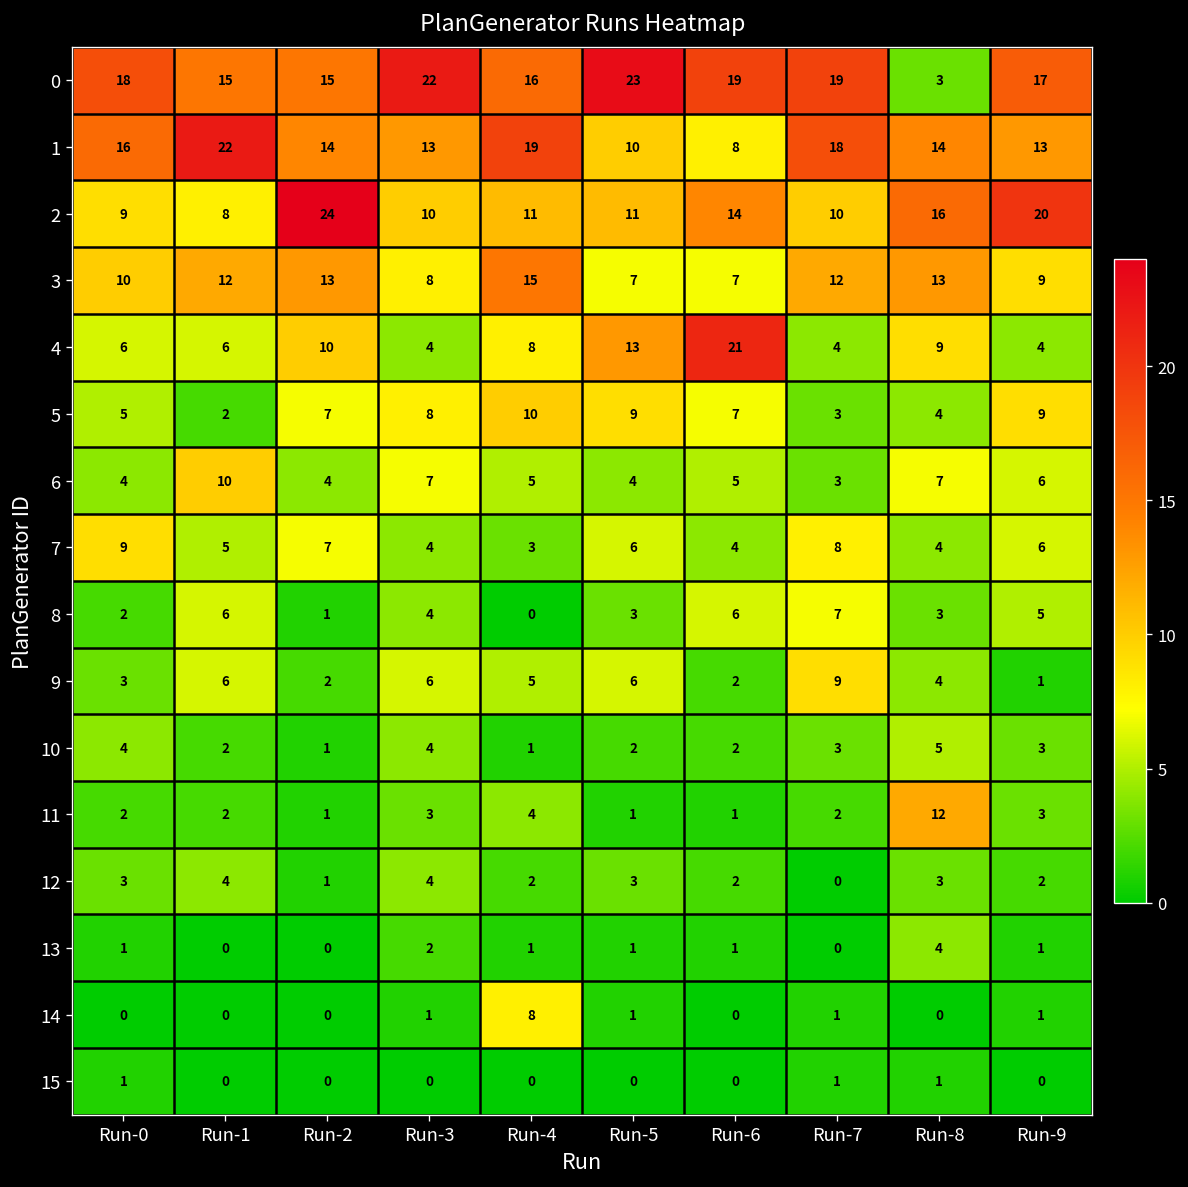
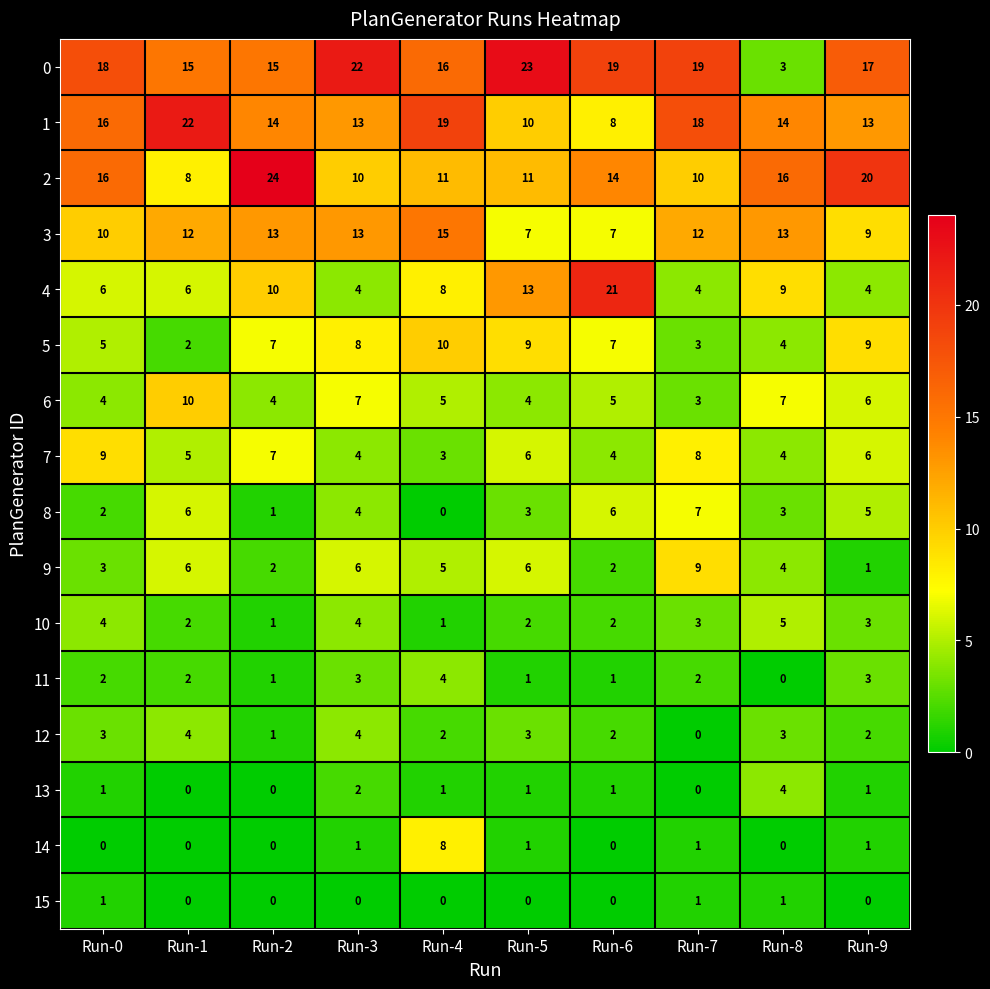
2, Run-0: 9 -> 16
3, Run-3: 8 -> 13
11, Run-8: 12 -> 0
